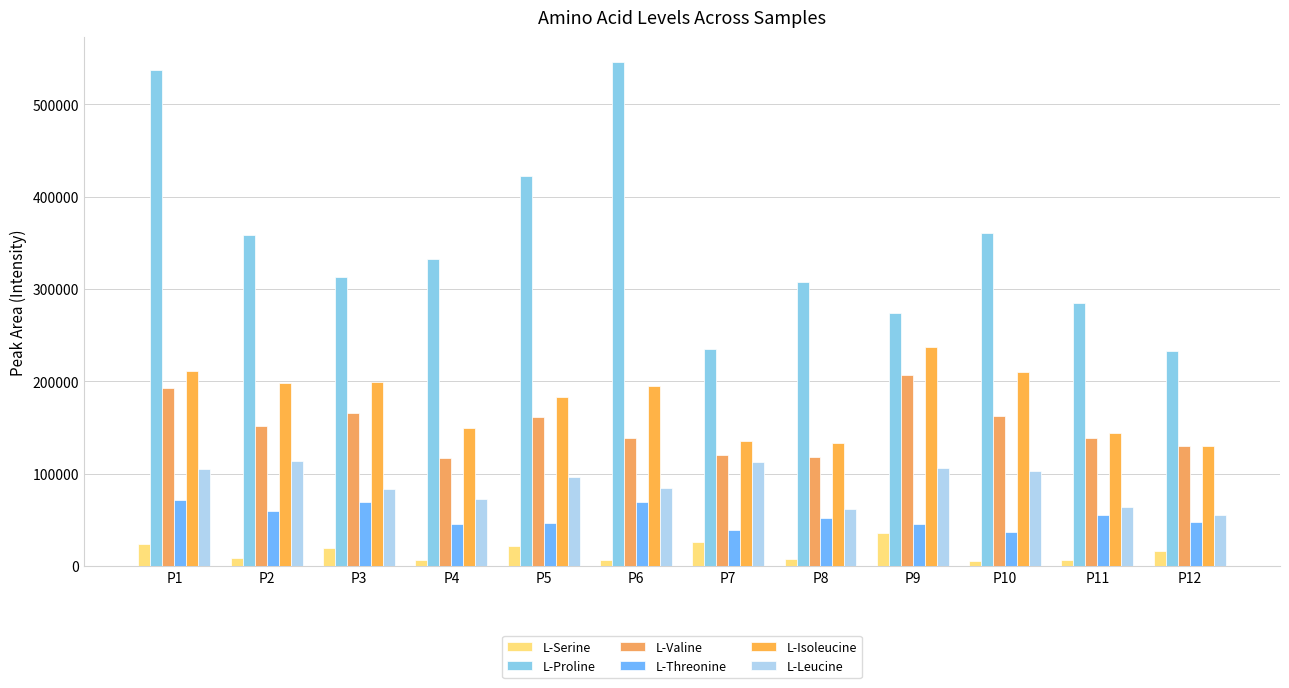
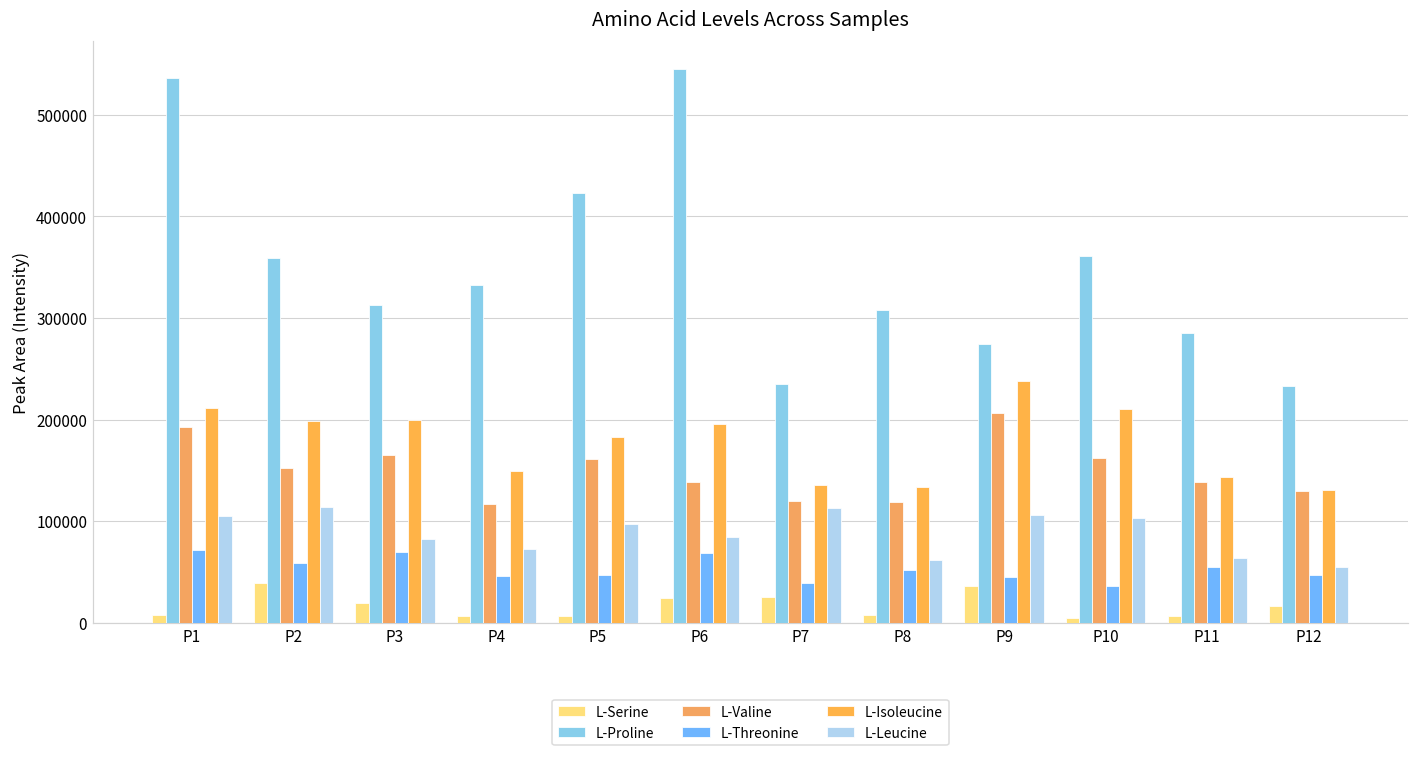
L-Serine, P1: 20000 -> 10000
L-Serine, P2: 10000 -> 40000
L-Serine, P5: 20000 -> 10000
L-Serine, P6: 10000 -> 20000
